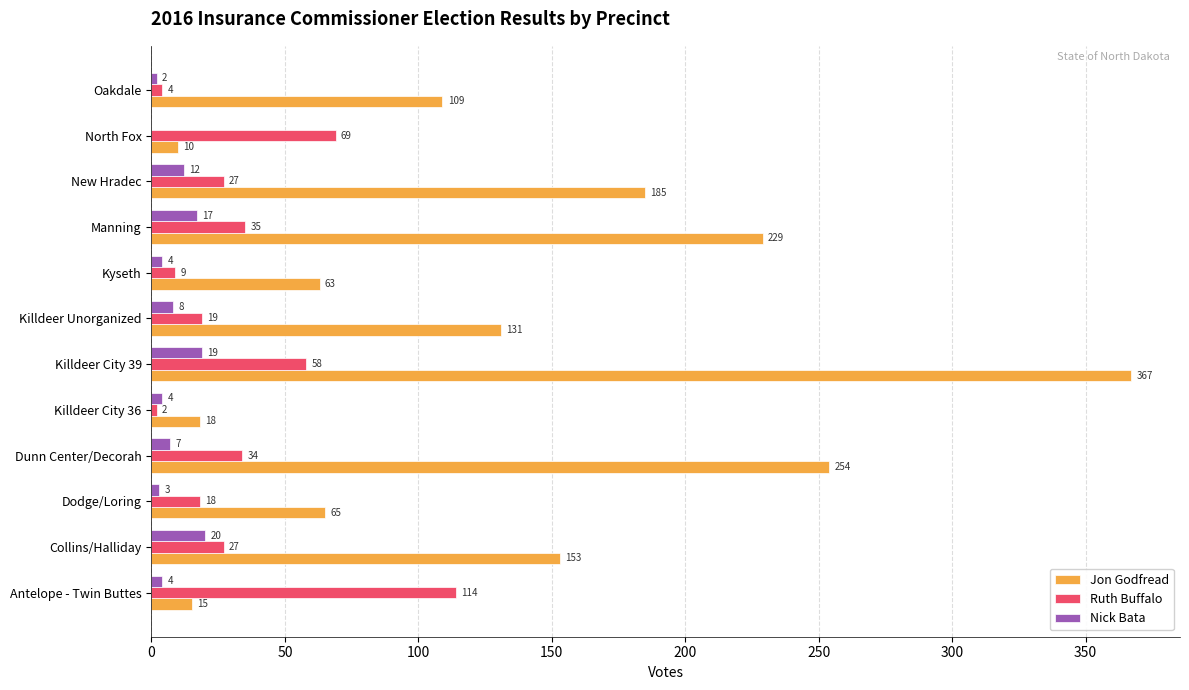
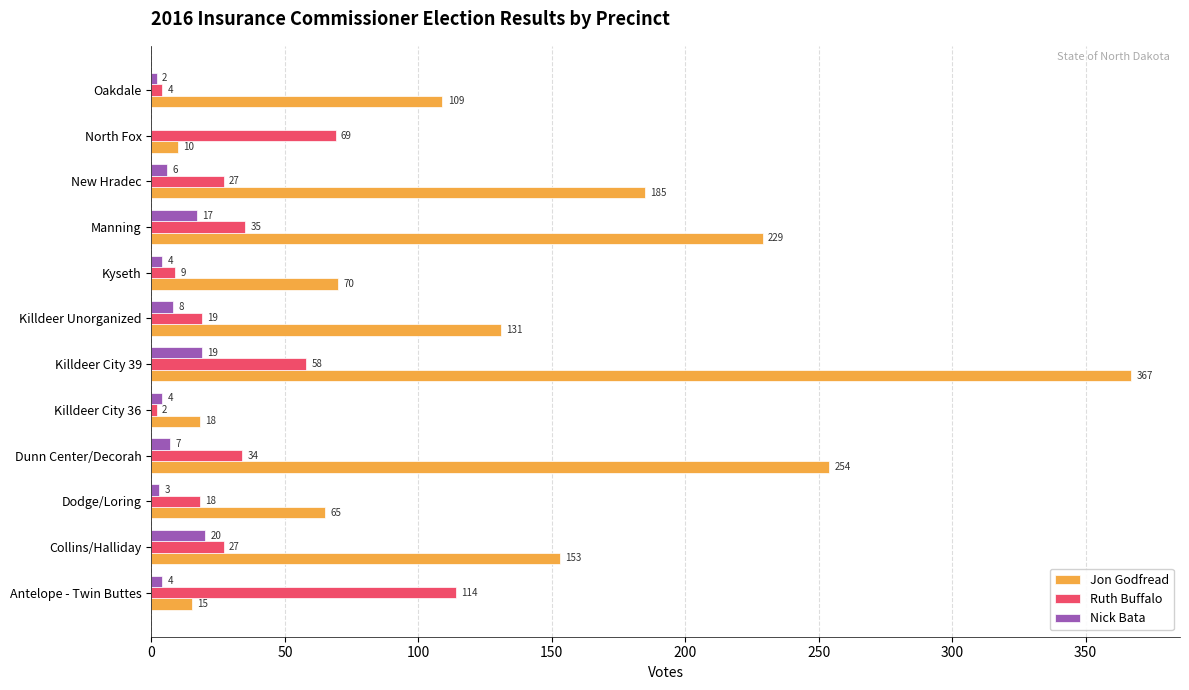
Nick Bata, New Hradec: 12 -> 6
Jon Godfread, Kyseth: 63 -> 70
